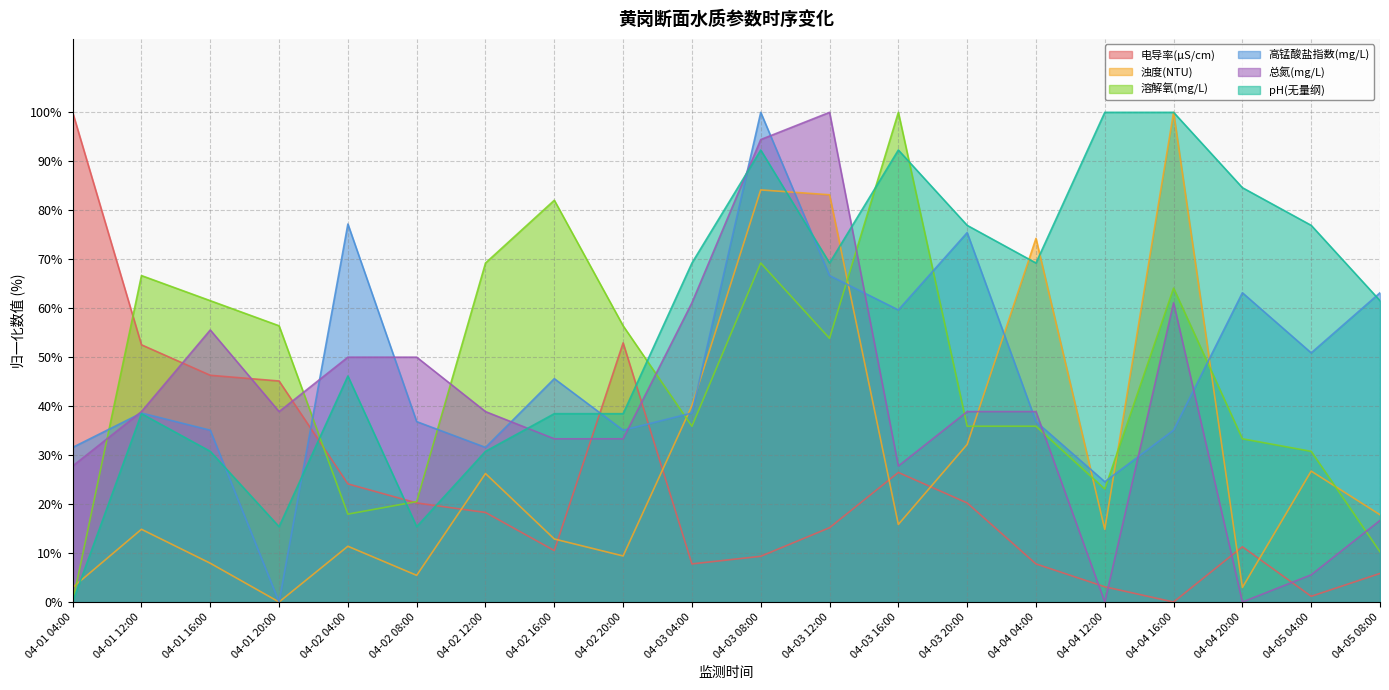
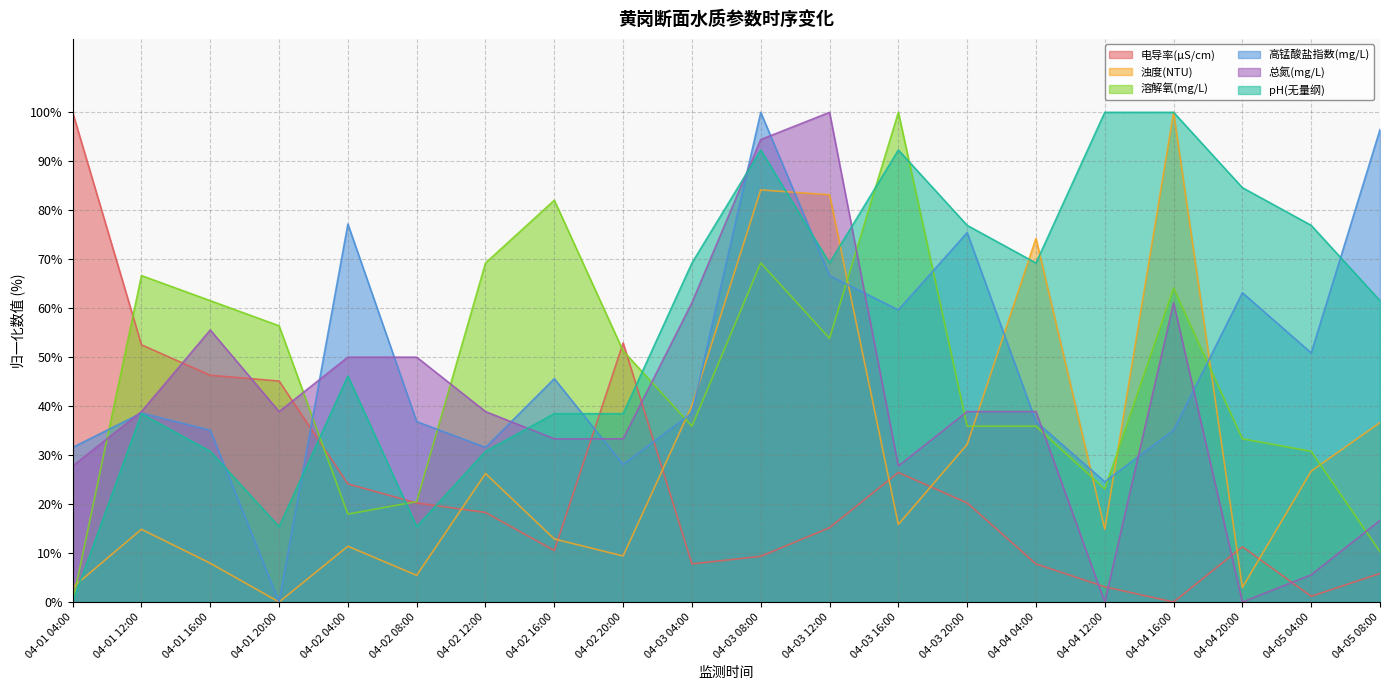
溶解氧(mg/L), 04-02 20:00: 56% -> 51%
高锰酸盐指数(mg/L), 04-02 20:00: 35% -> 28%
浊度(NTU), 04-05 08:00: 18% -> 37%
高锰酸盐指数(mg/L), 04-05 08:00: 63% -> 96%
